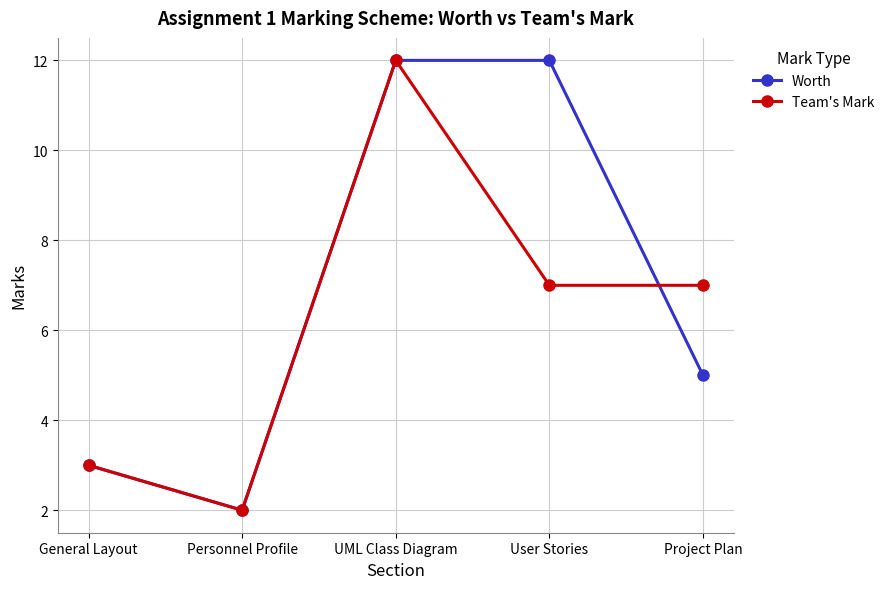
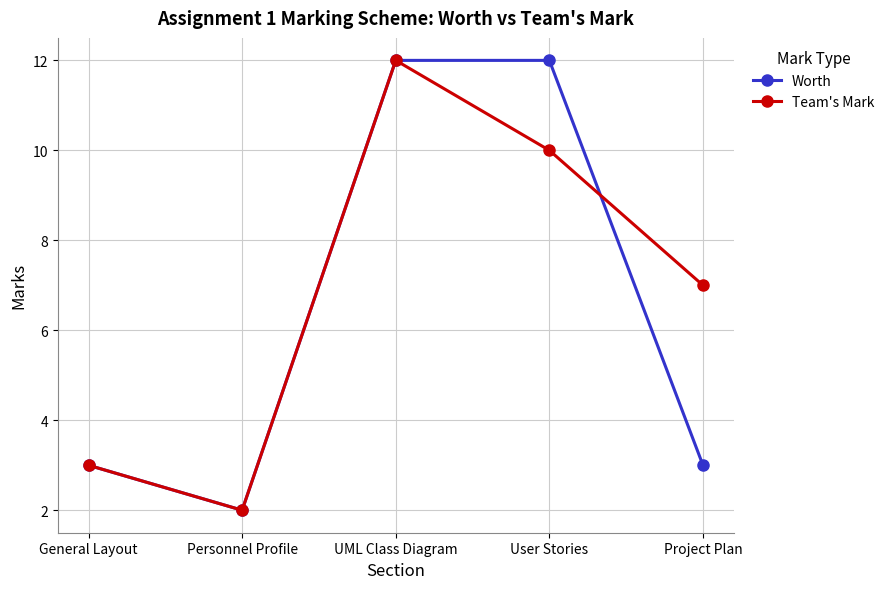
Team's Mark, User Stories: 7 -> 10
Worth, Project Plan: 5 -> 3
